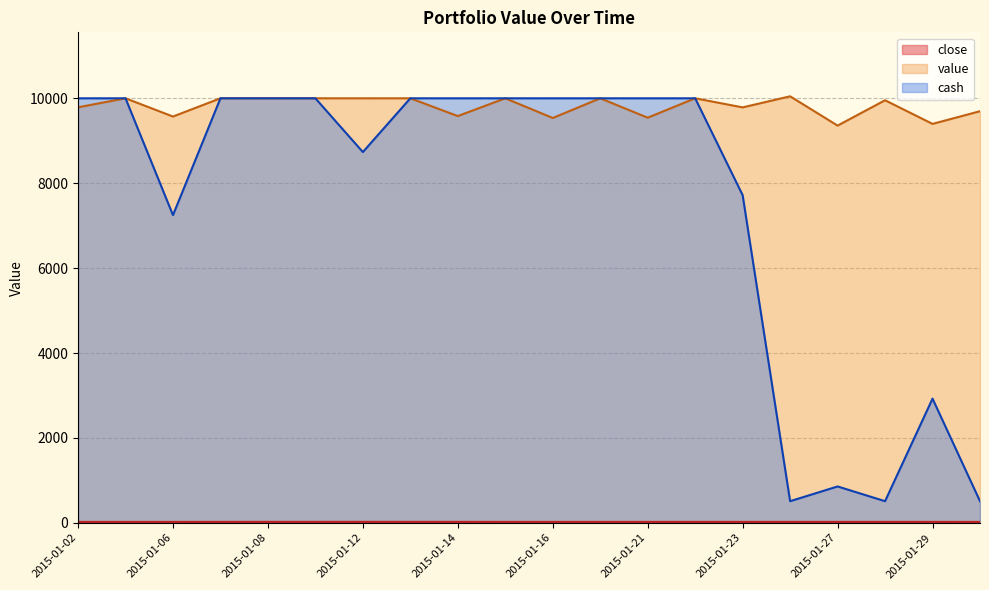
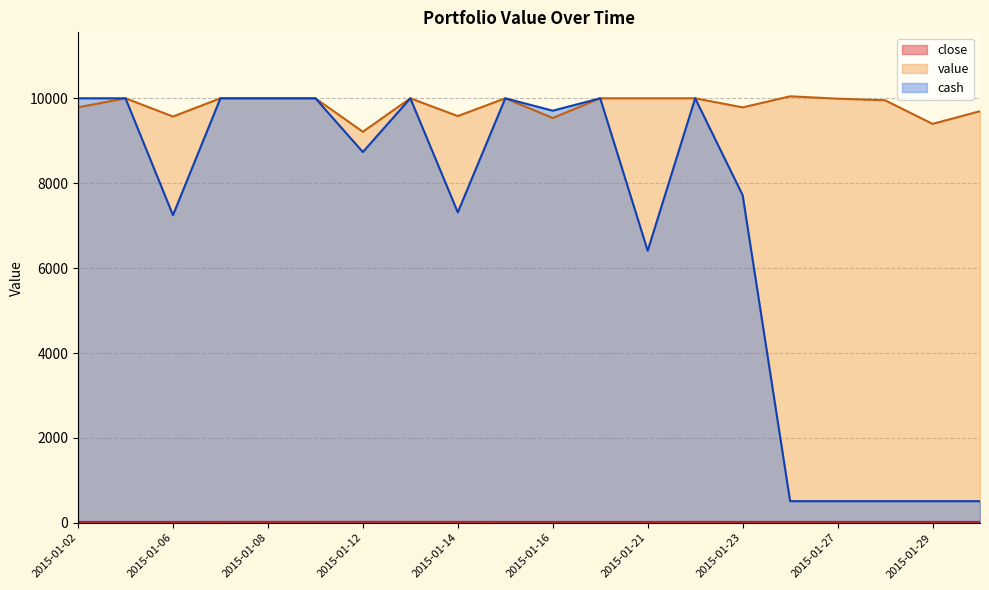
value, 2015-01-12: 10000 -> 9200
cash, 2015-01-14: 10000 -> 7300
cash, 2015-01-16: 10000 -> 9700
value, 2015-01-21: 9500 -> 10000
cash, 2015-01-21: 10000 -> 6400
value, 2015-01-27: 9400 -> 10000
cash, 2015-01-27: 900 -> 500
cash, 2015-01-29: 2900 -> 500
